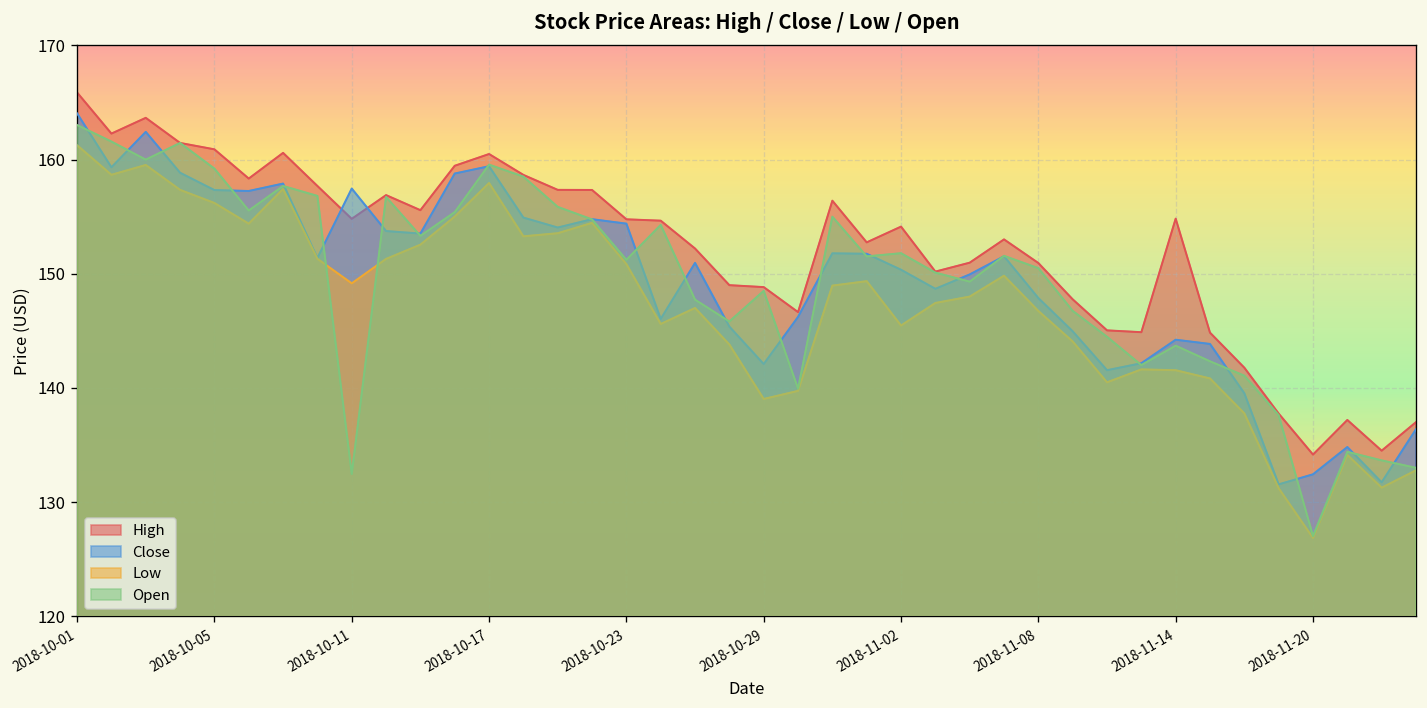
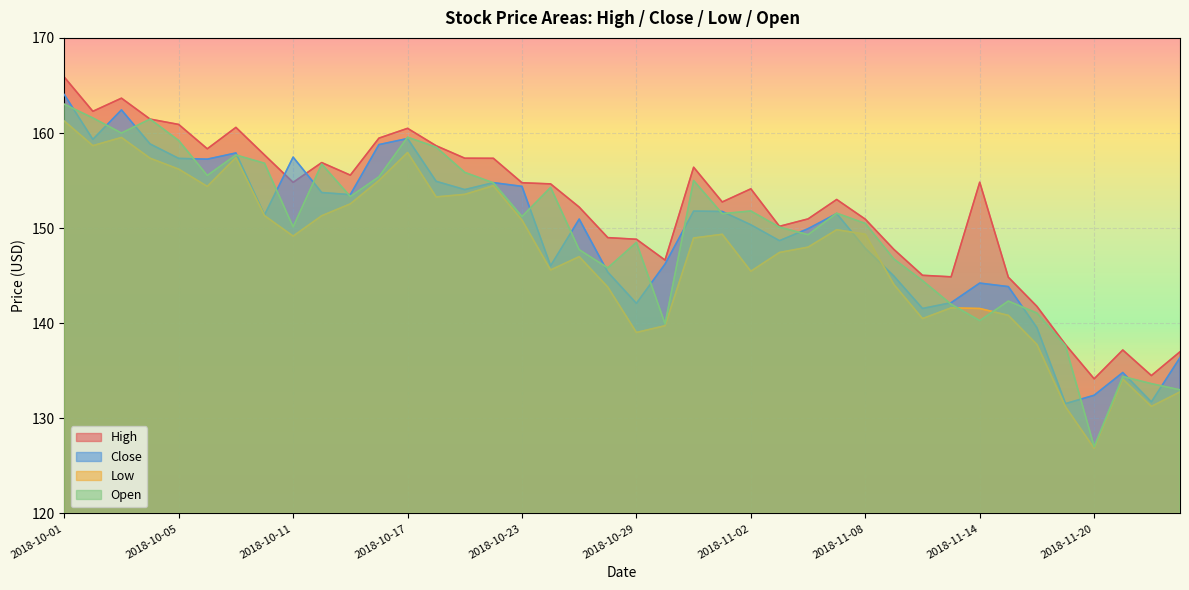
Open, 2018-10-11: 132 -> 150
Low, 2018-11-08: 147 -> 149
Open, 2018-11-14: 144 -> 140
